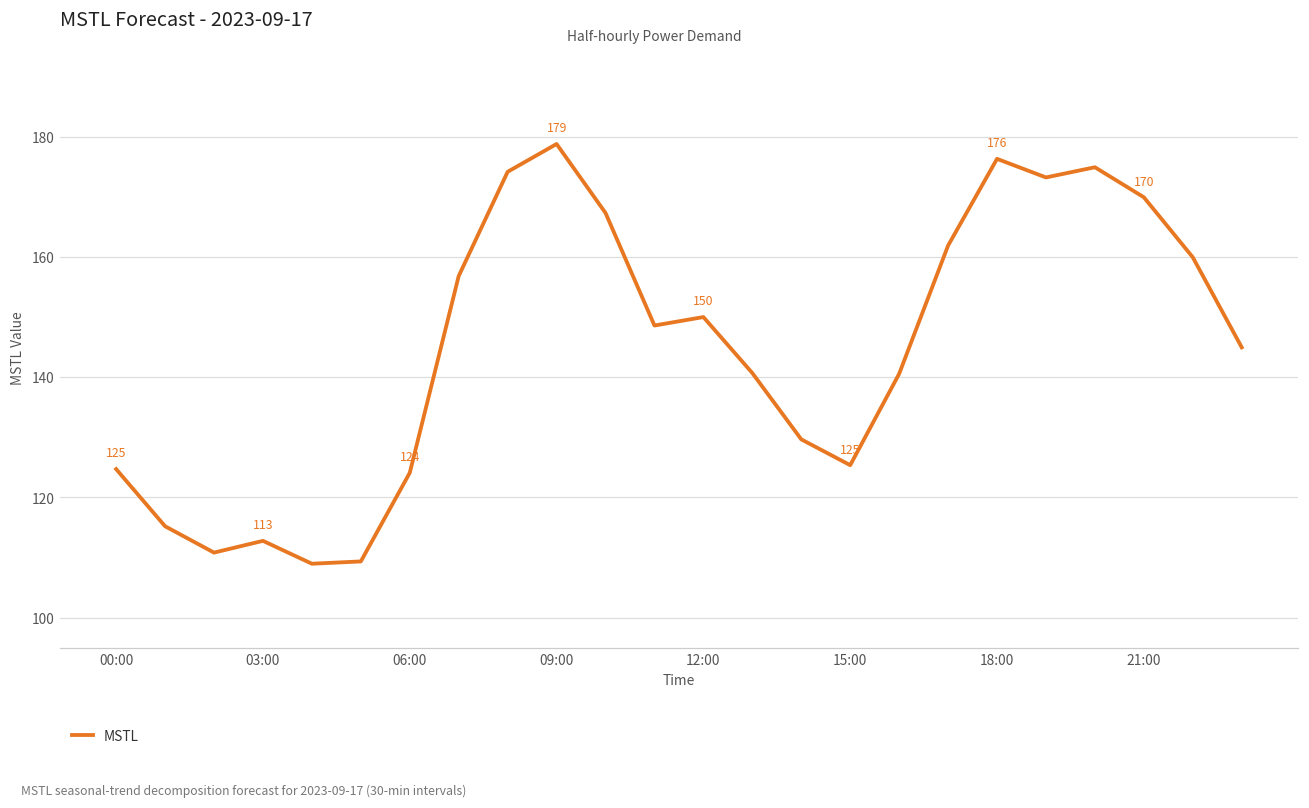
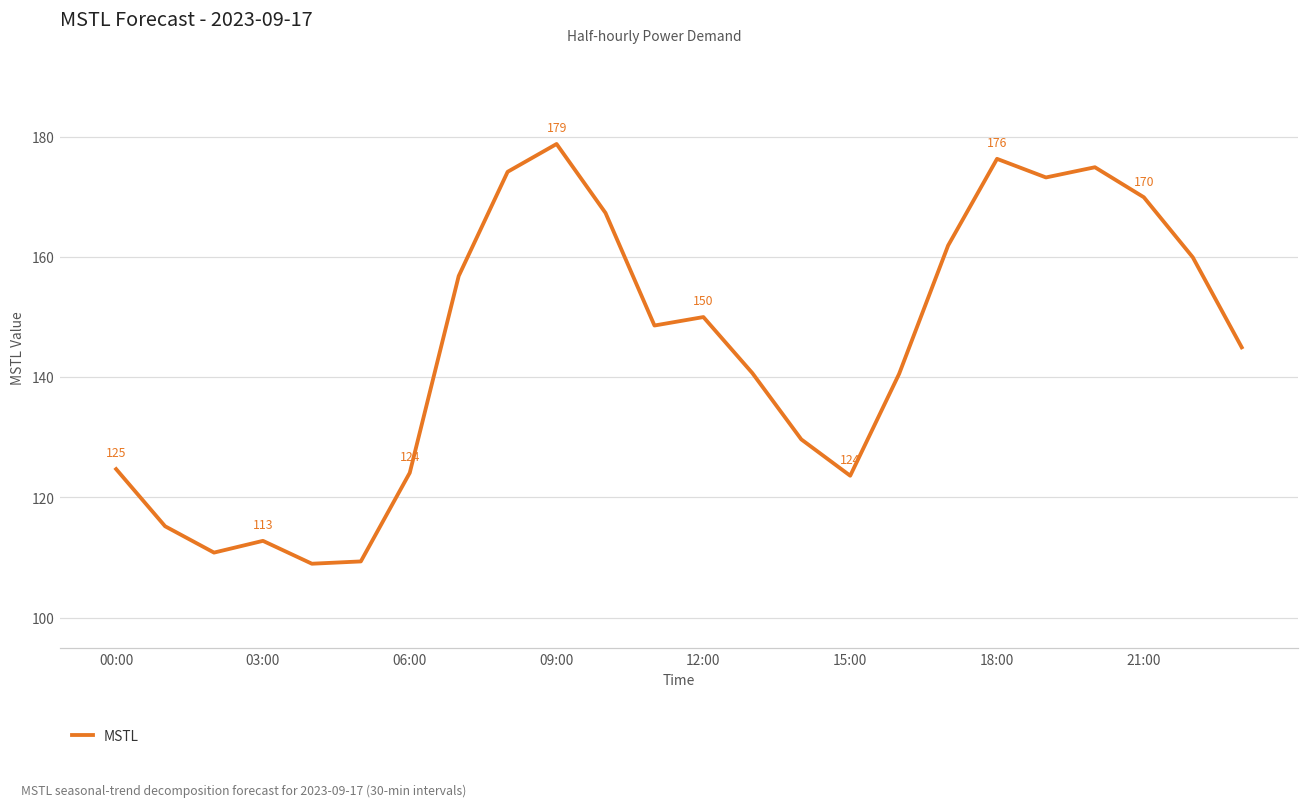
15:00: 125 -> 124
